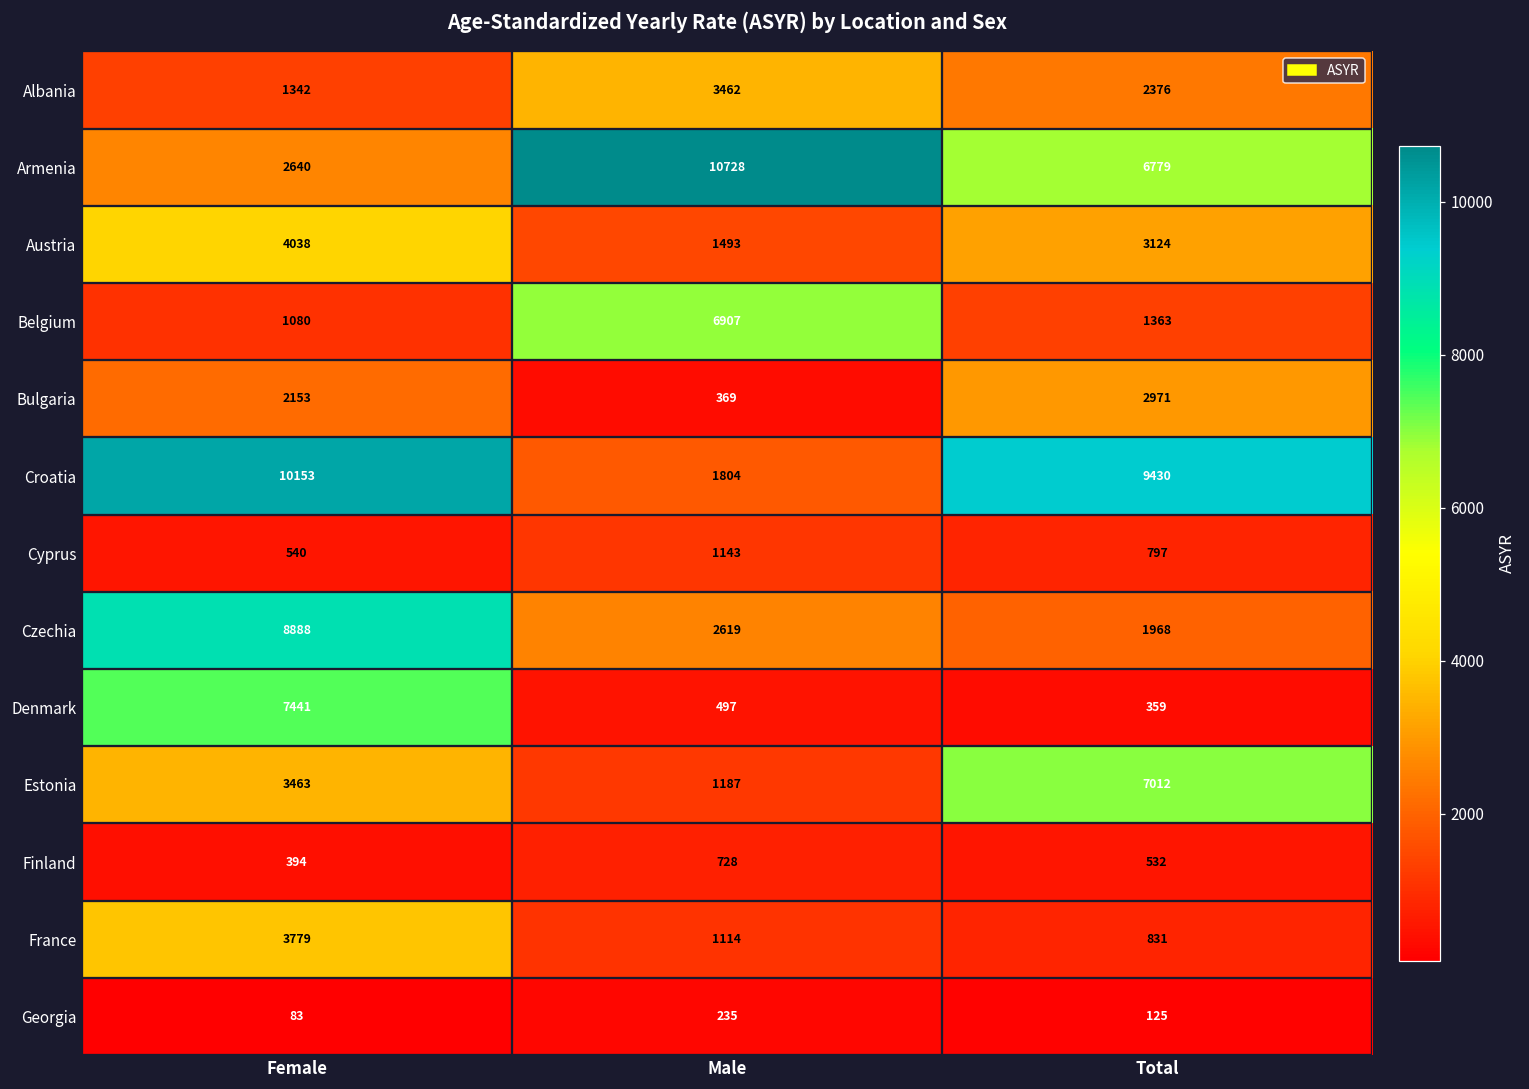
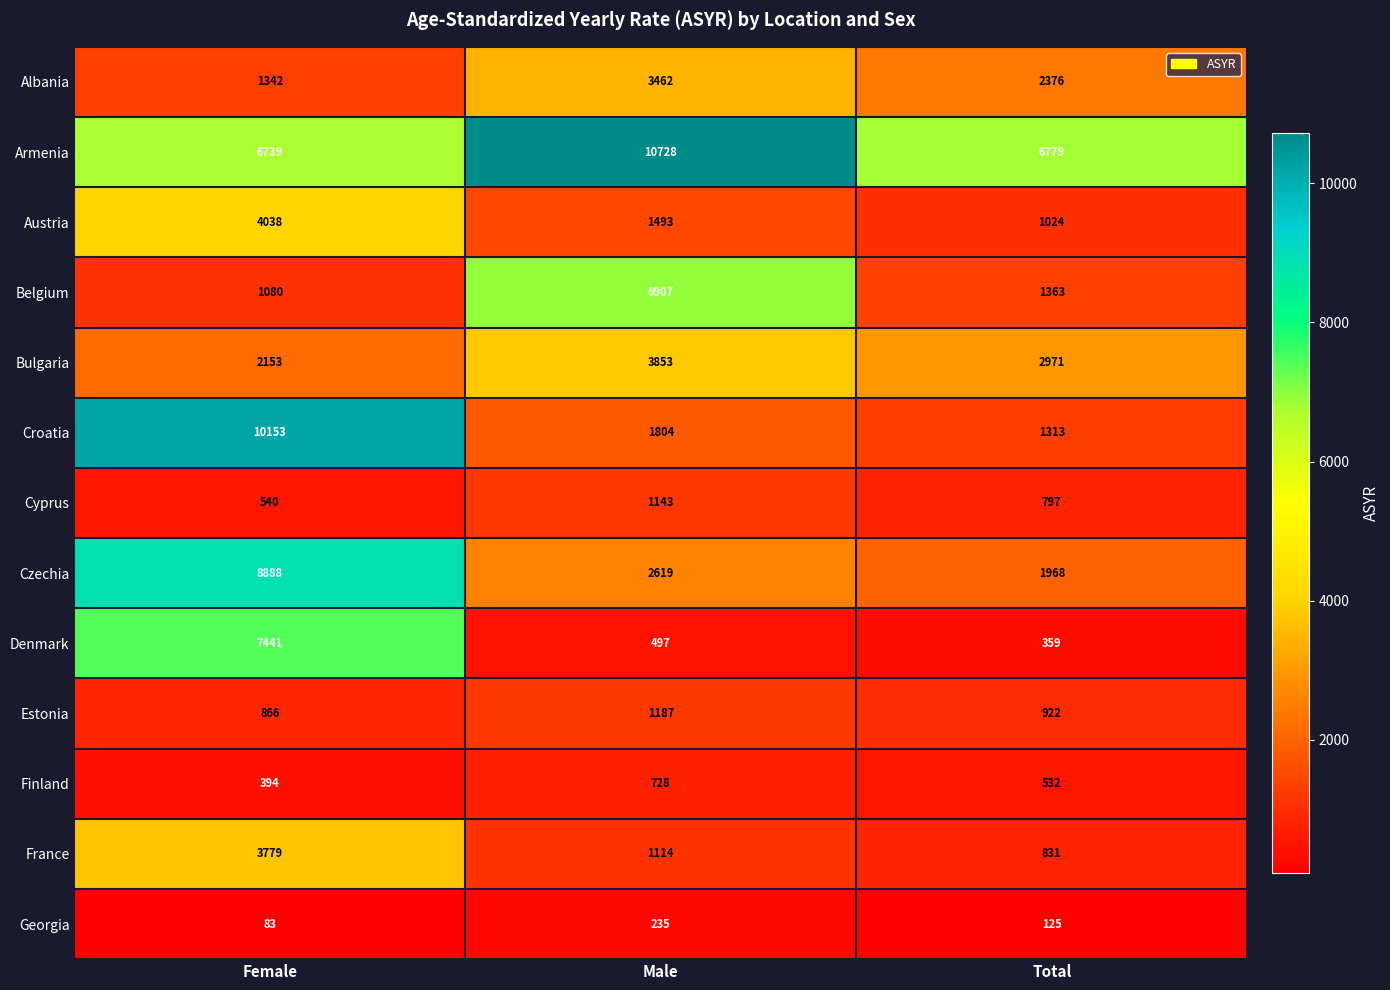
Armenia, Female: 2640 -> 6739
Austria, Total: 3124 -> 1024
Bulgaria, Male: 369 -> 3853
Croatia, Total: 9430 -> 1313
Estonia, Female: 3463 -> 866
Estonia, Total: 7012 -> 922
